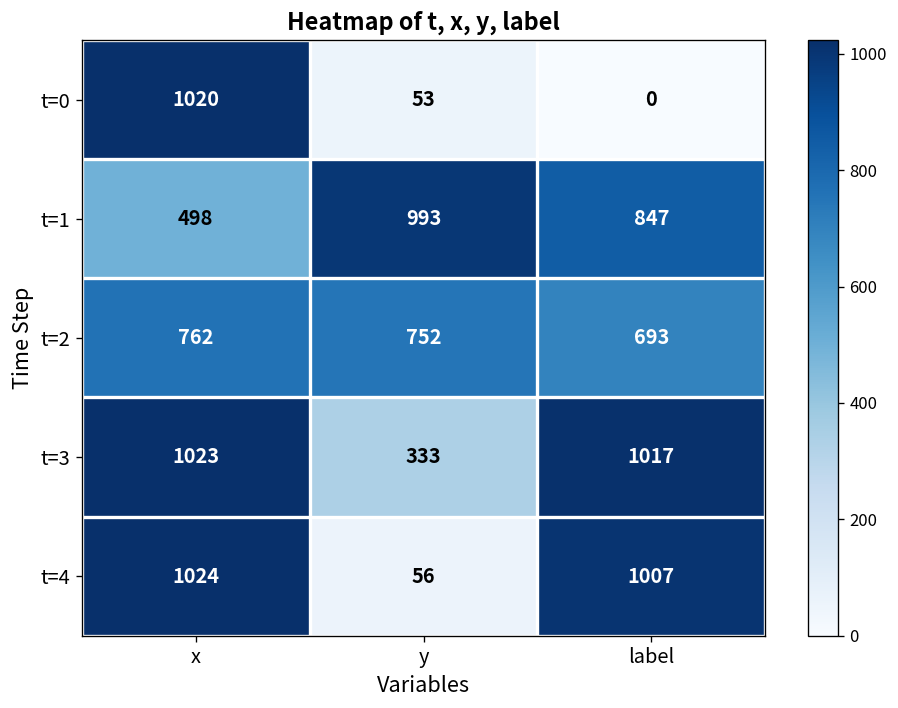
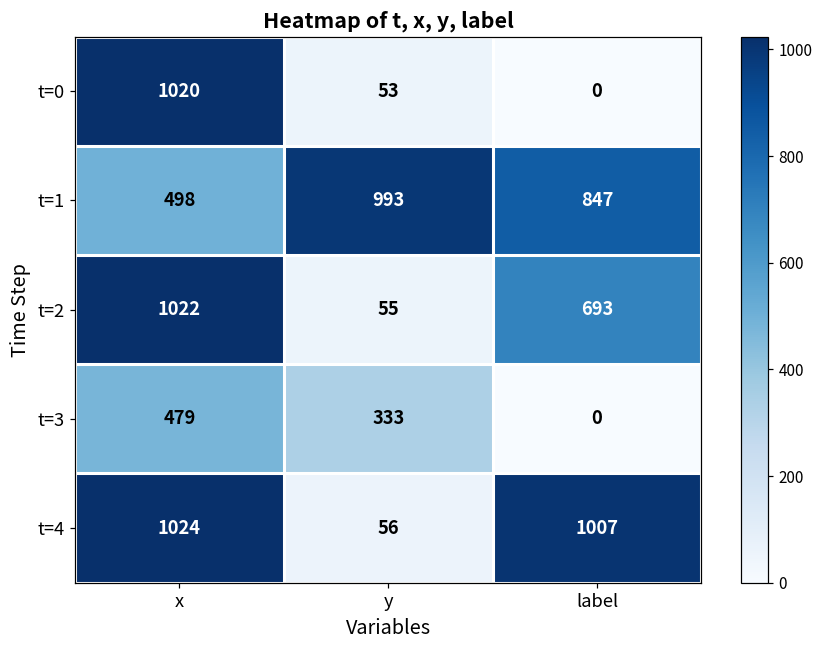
t=2, x: 762 -> 1022
t=2, y: 752 -> 55
t=3, x: 1023 -> 479
t=3, label: 1017 -> 0
